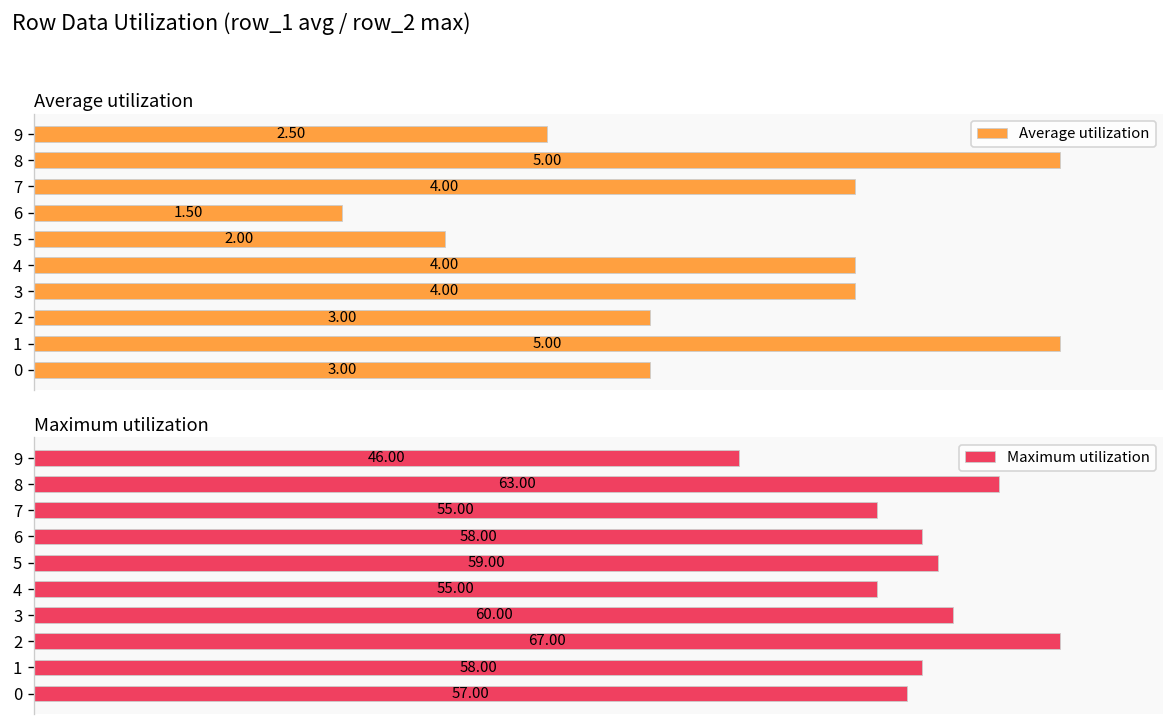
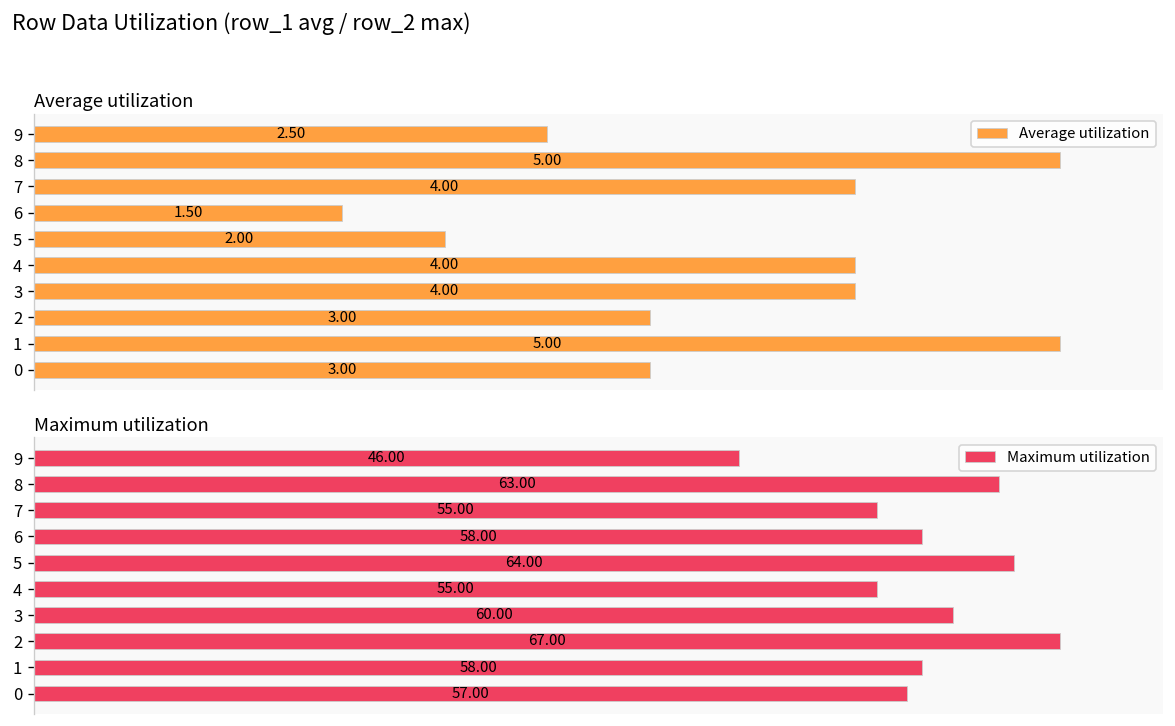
Maximum utilization, 5: 59.00 -> 64.00
